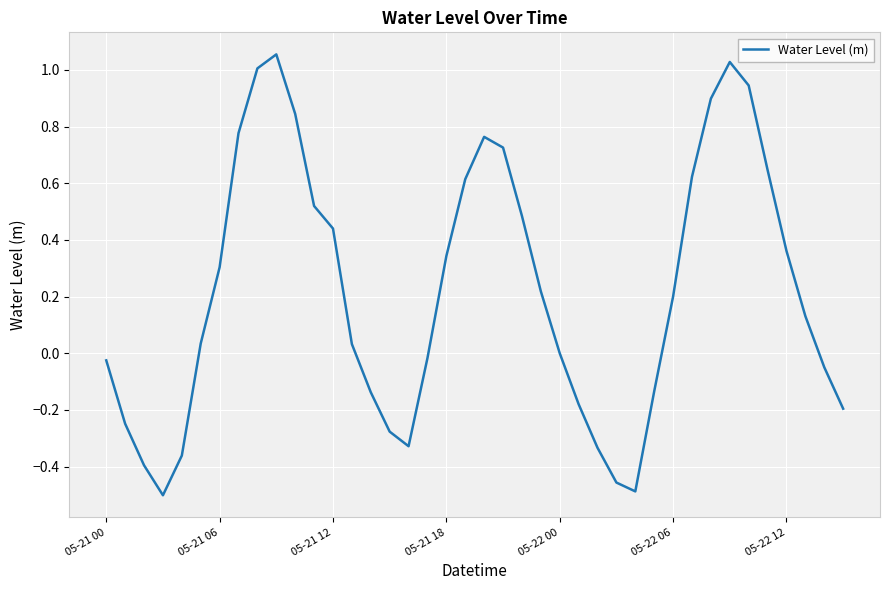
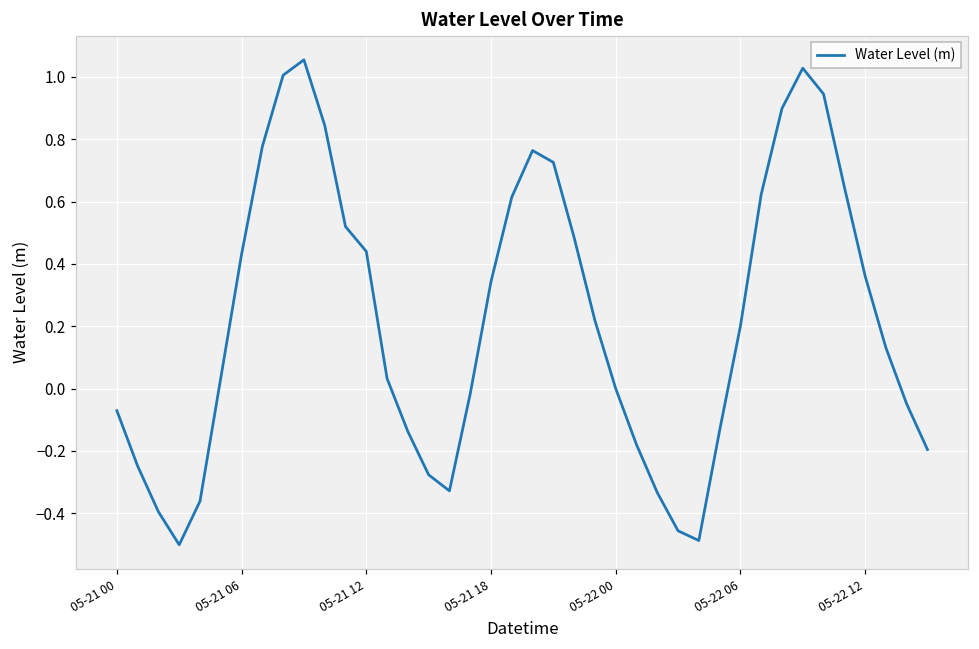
05-21 00: -0.03 -> -0.07
05-21 06: 0.30 -> 0.43
